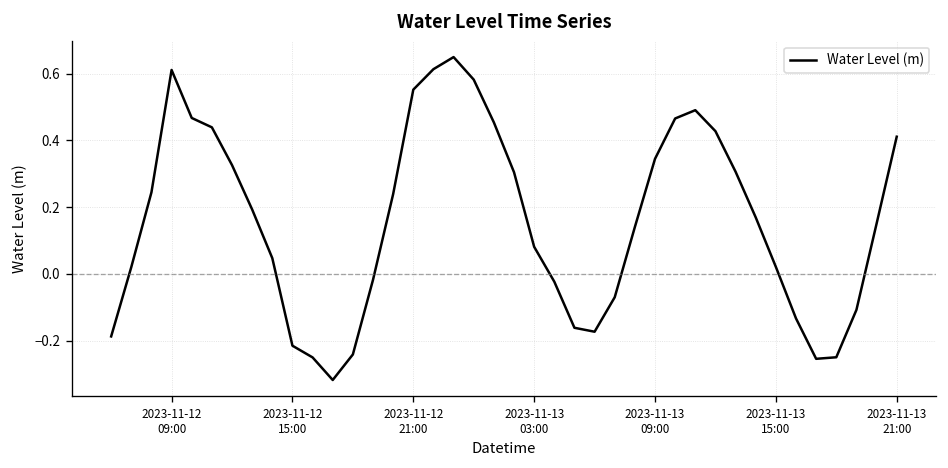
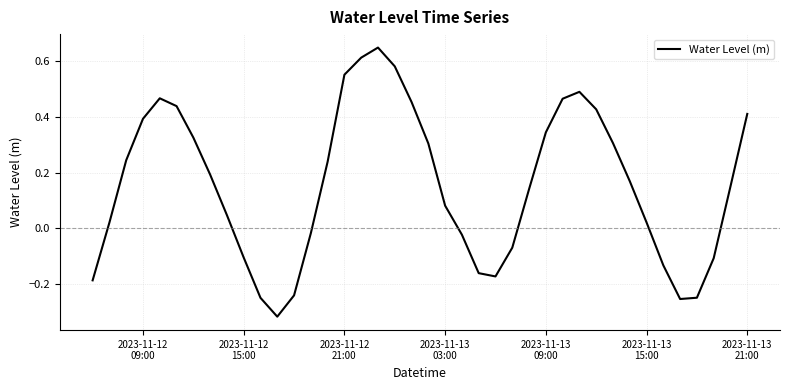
2023-11-12 09:00: 0.61 -> 0.39
2023-11-12 15:00: -0.22 -> -0.11
